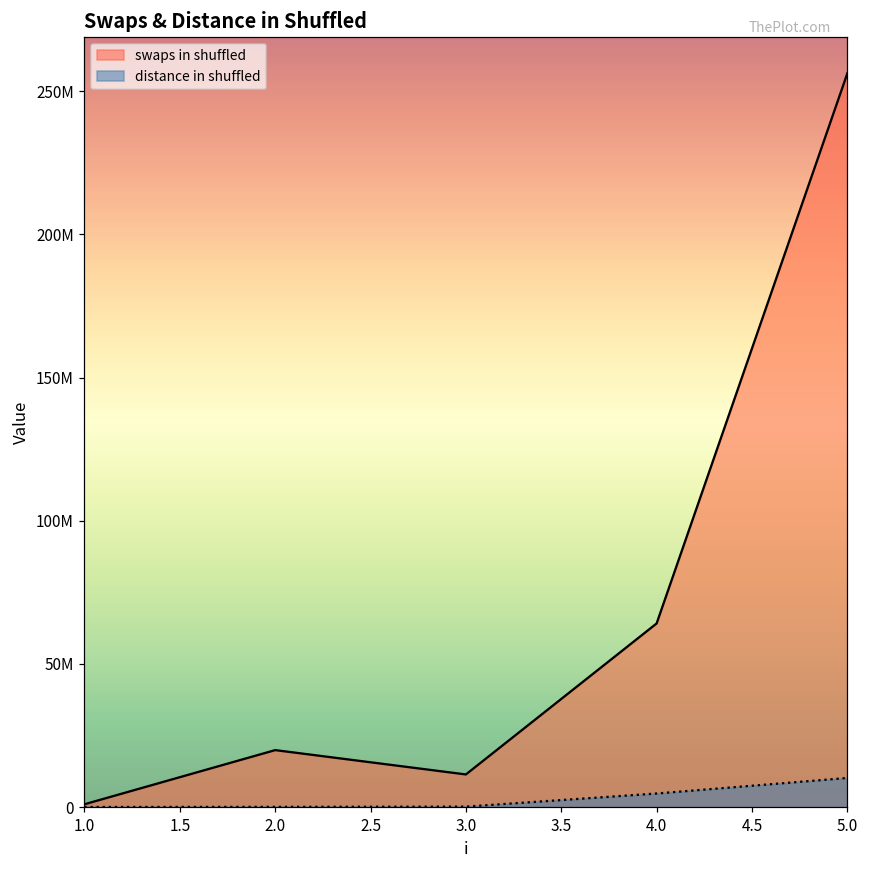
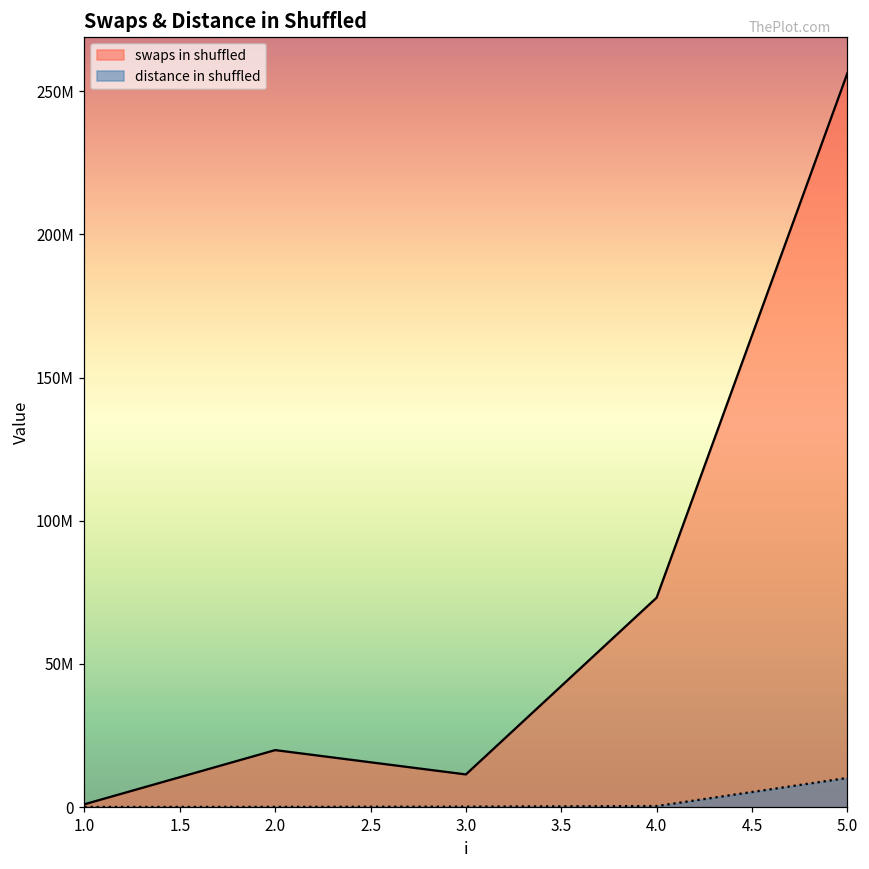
swaps in shuffled, 4.0: 64000000 -> 73000000
distance in shuffled, 4.0: 5000000 -> 0
